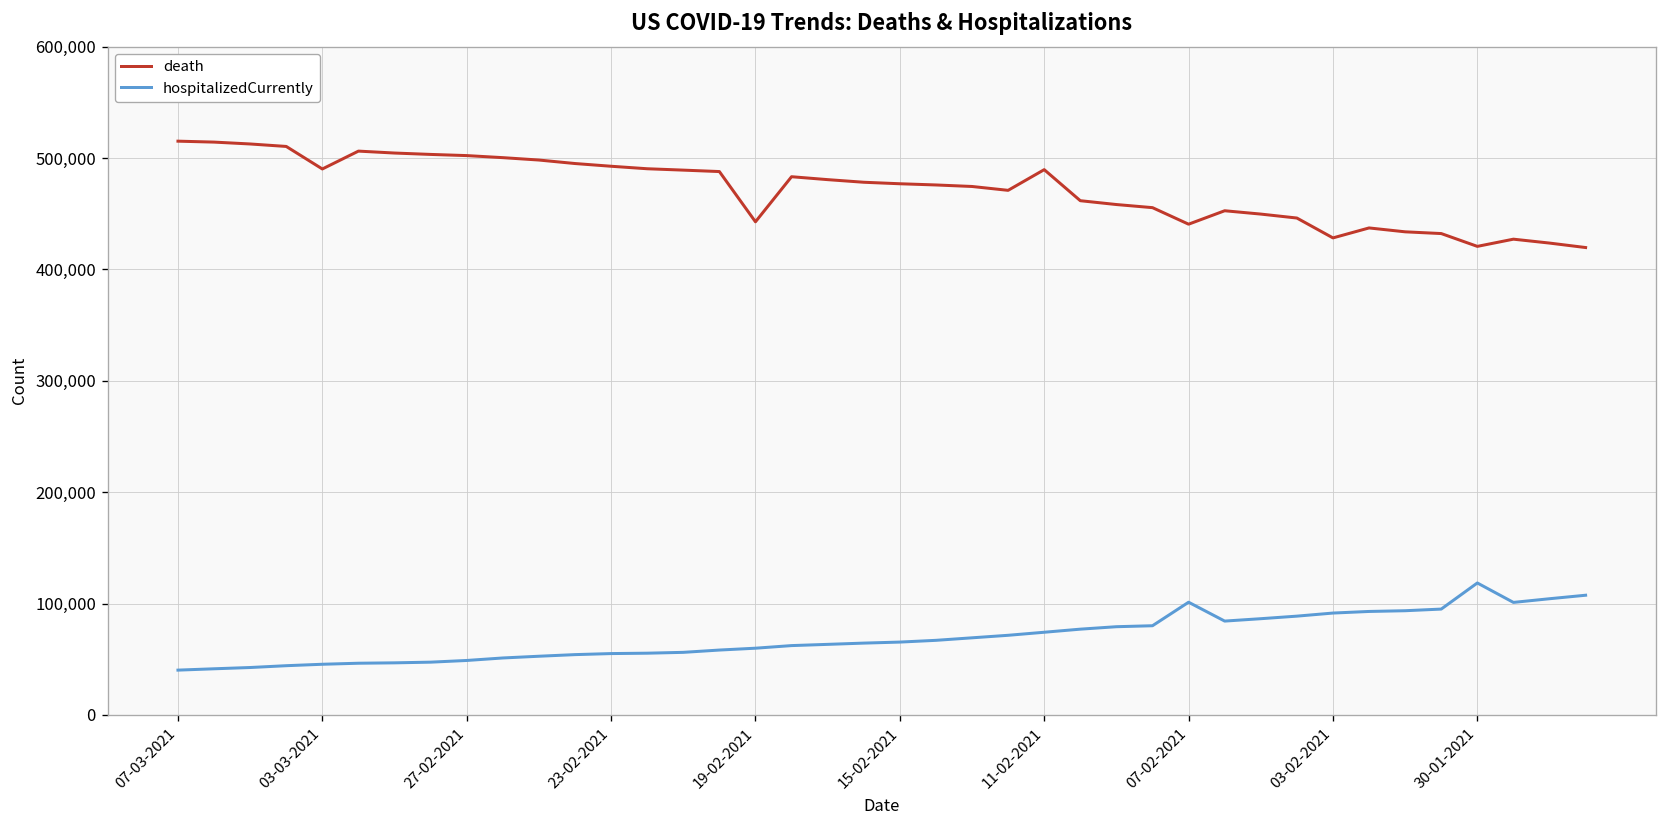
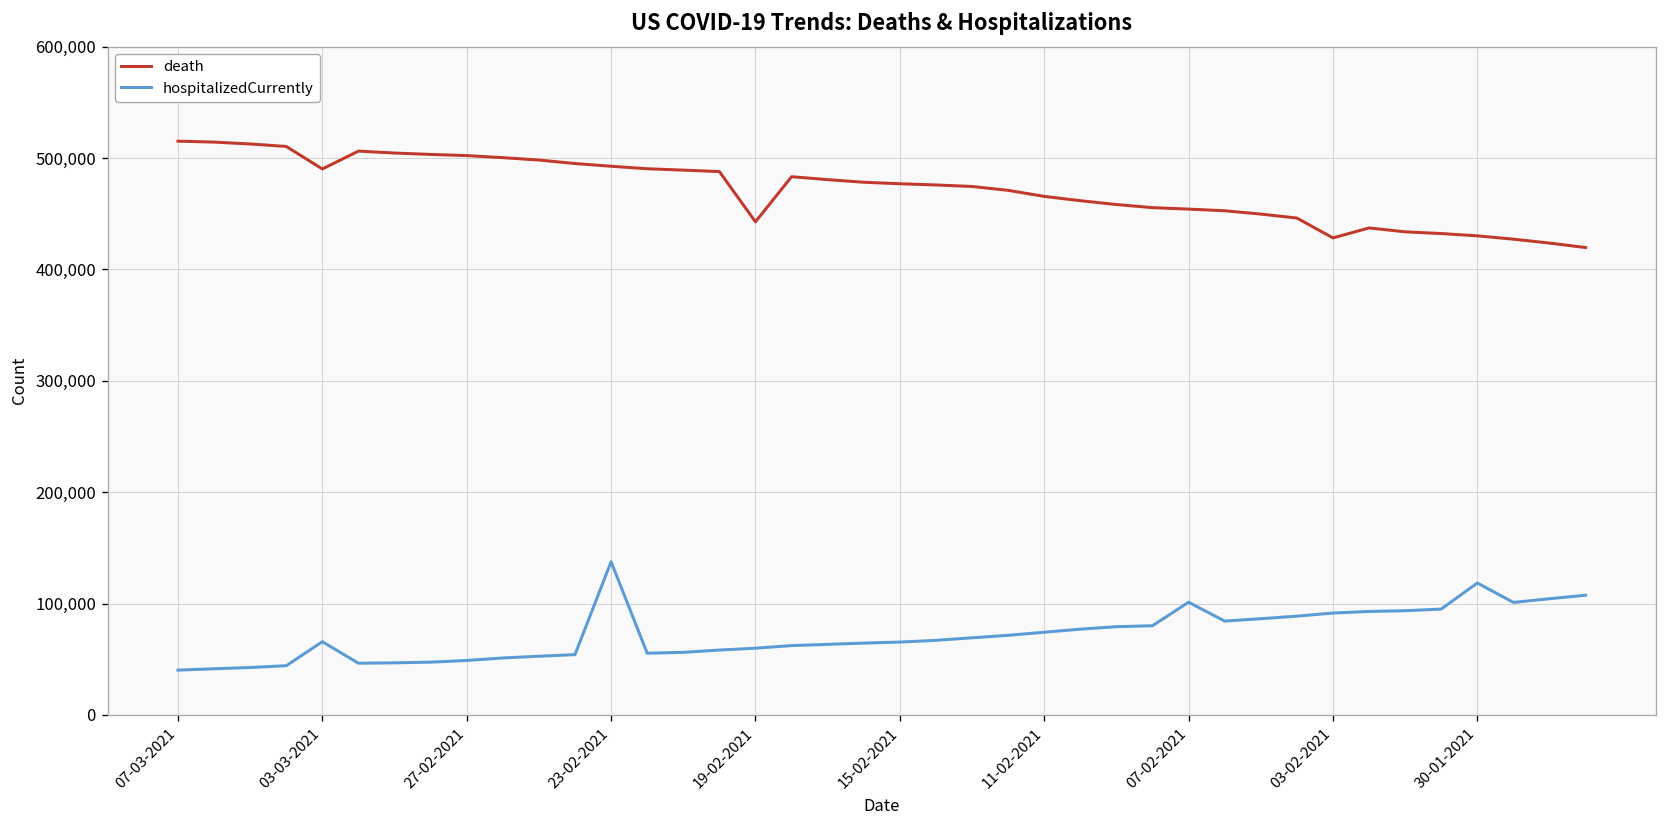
hospitalizedCurrently, 03-03-2021: 50,000 -> 70,000
hospitalizedCurrently, 23-02-2021: 60,000 -> 140,000
death, 11-02-2021: 490,000 -> 470,000
death, 07-02-2021: 440,000 -> 450,000
death, 30-01-2021: 420,000 -> 430,000
